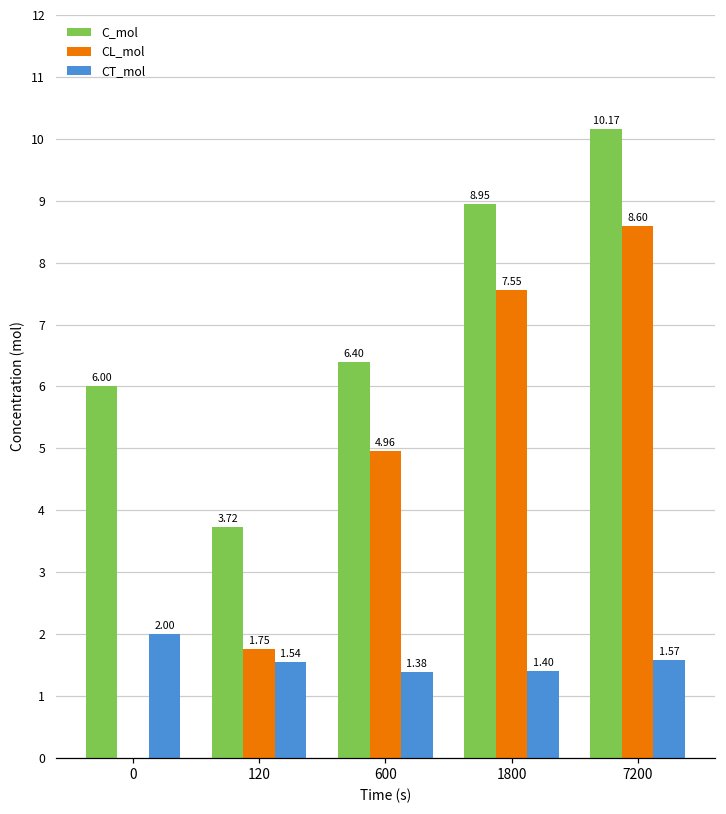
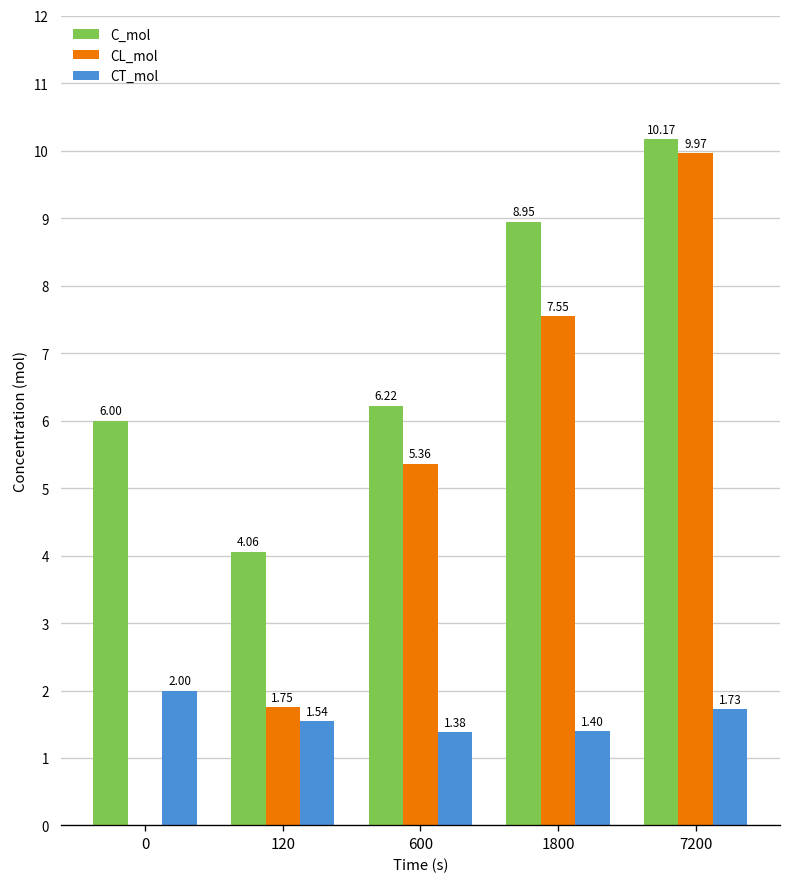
C_mol, 120: 3.72 -> 4.06
C_mol, 600: 6.40 -> 6.22
CL_mol, 600: 4.96 -> 5.36
CL_mol, 7200: 8.60 -> 9.97
CT_mol, 7200: 1.57 -> 1.73
